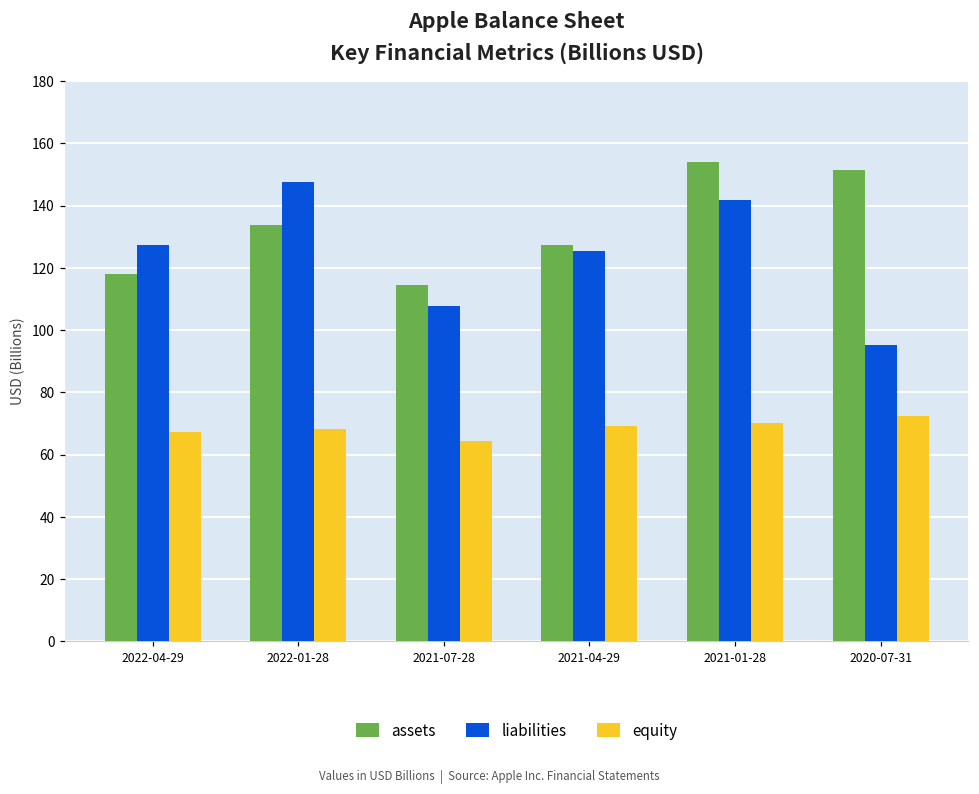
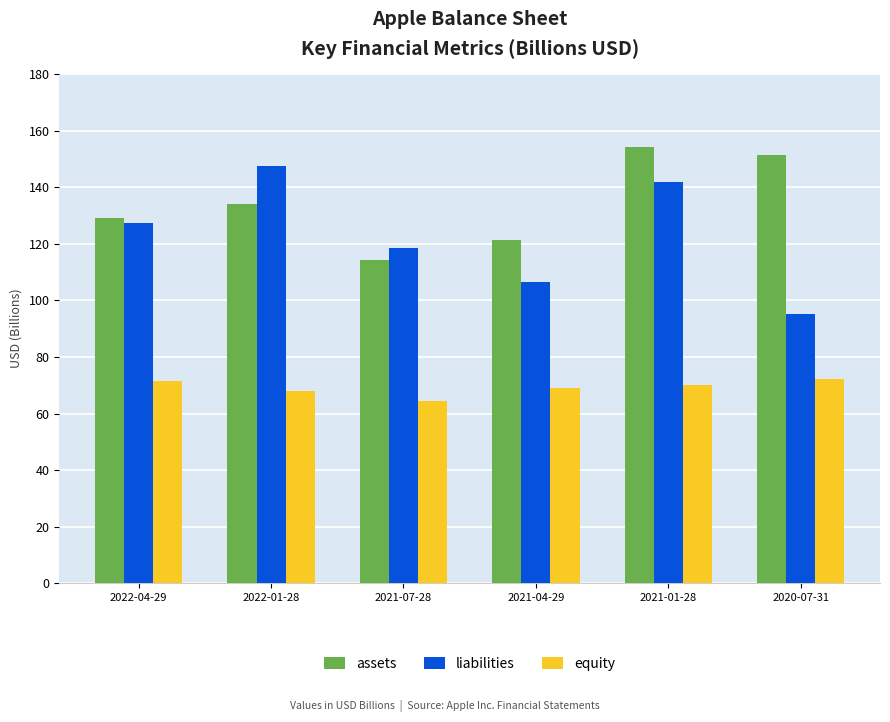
assets, 2022-04-29: 118 -> 129
equity, 2022-04-29: 67 -> 71
liabilities, 2021-07-28: 108 -> 118
assets, 2021-04-29: 127 -> 121
liabilities, 2021-04-29: 125 -> 106
